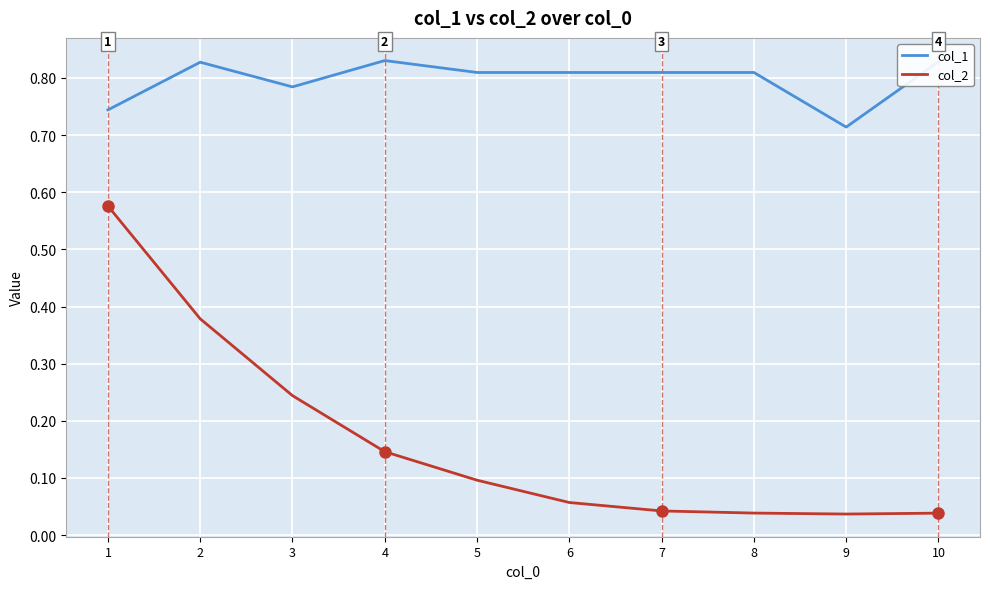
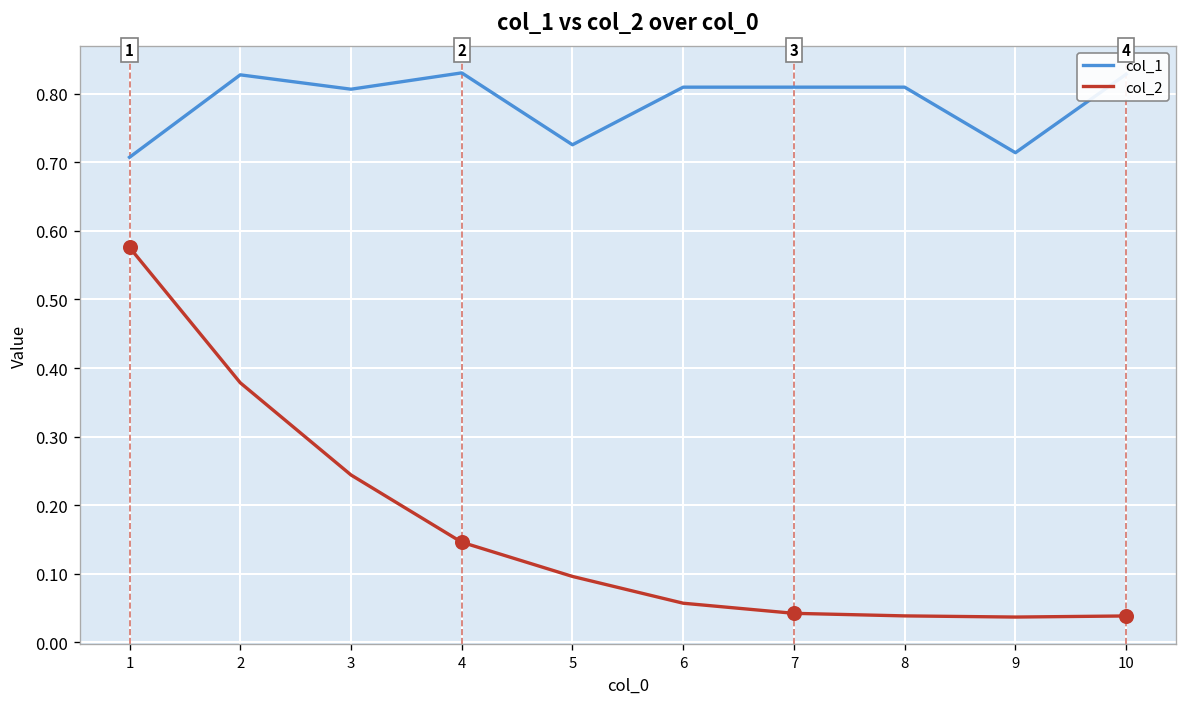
col_1, 1: 0.74 -> 0.71
col_1, 3: 0.78 -> 0.81
col_1, 5: 0.81 -> 0.73
